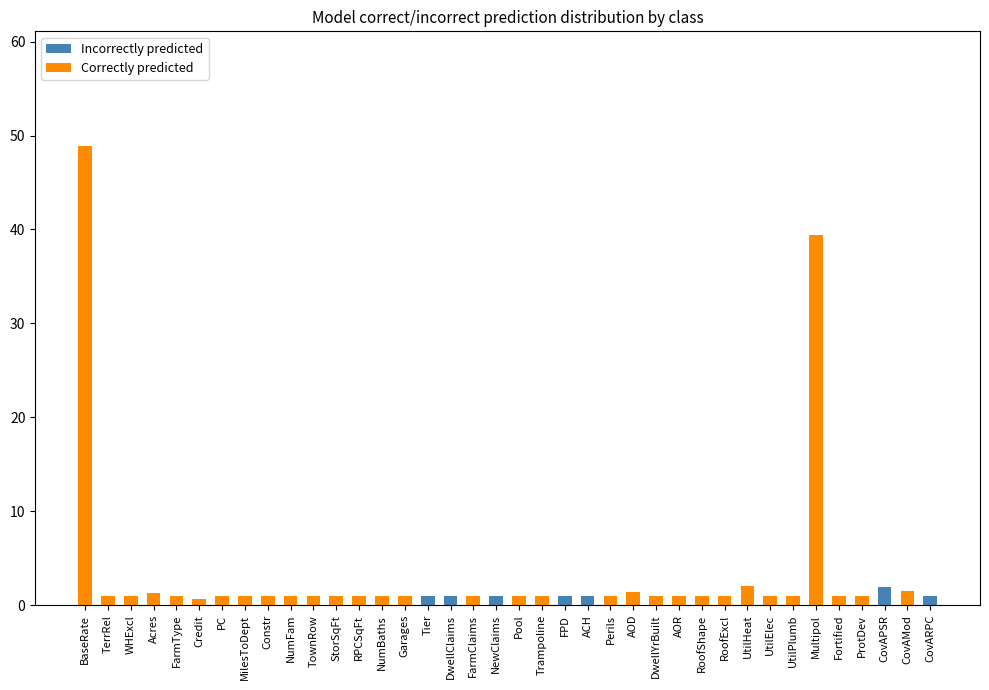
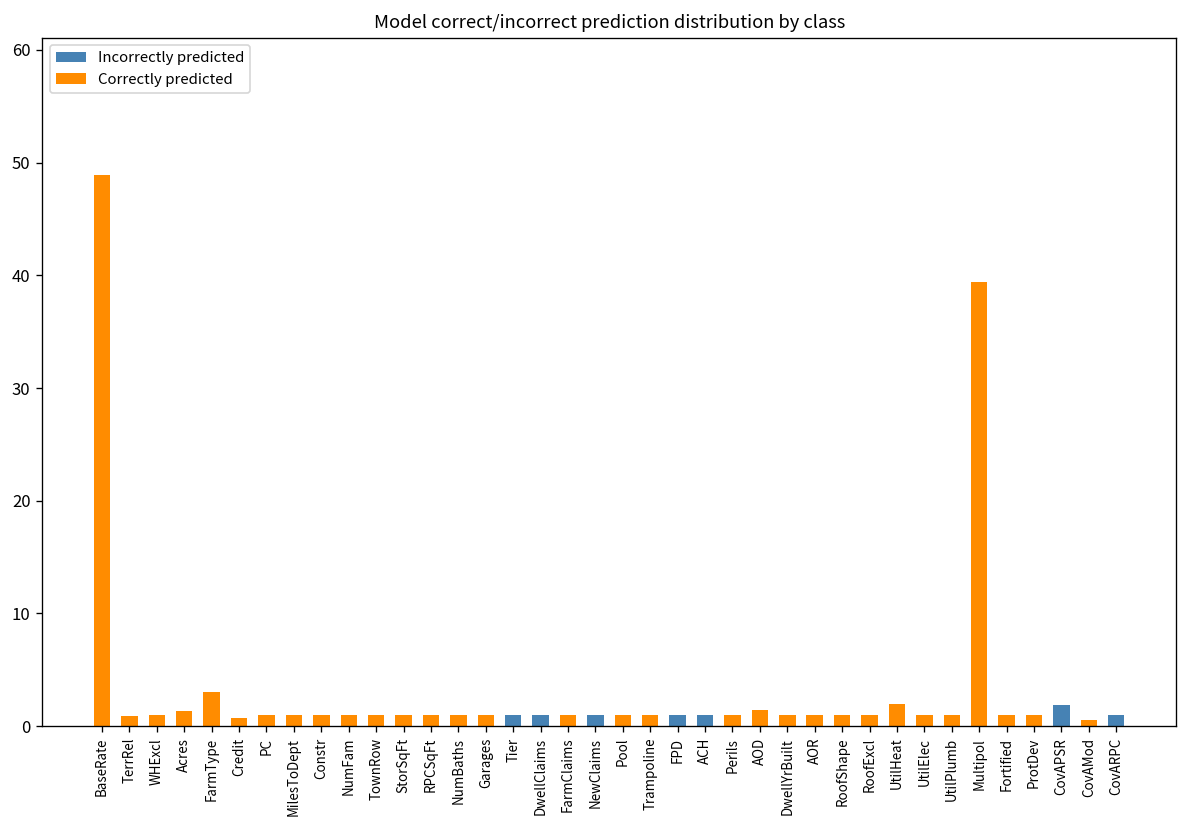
Correctly predicted, FarmType: 1 -> 3
Correctly predicted, CovAMod: 1.5 -> 0.6
